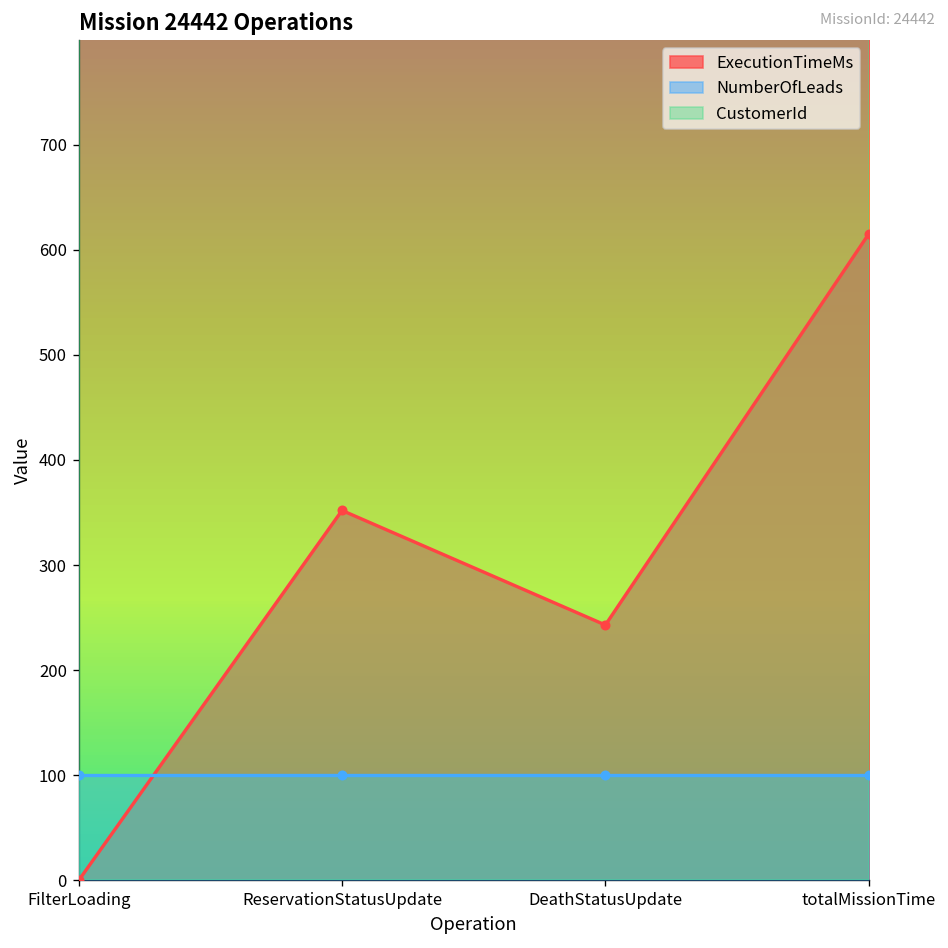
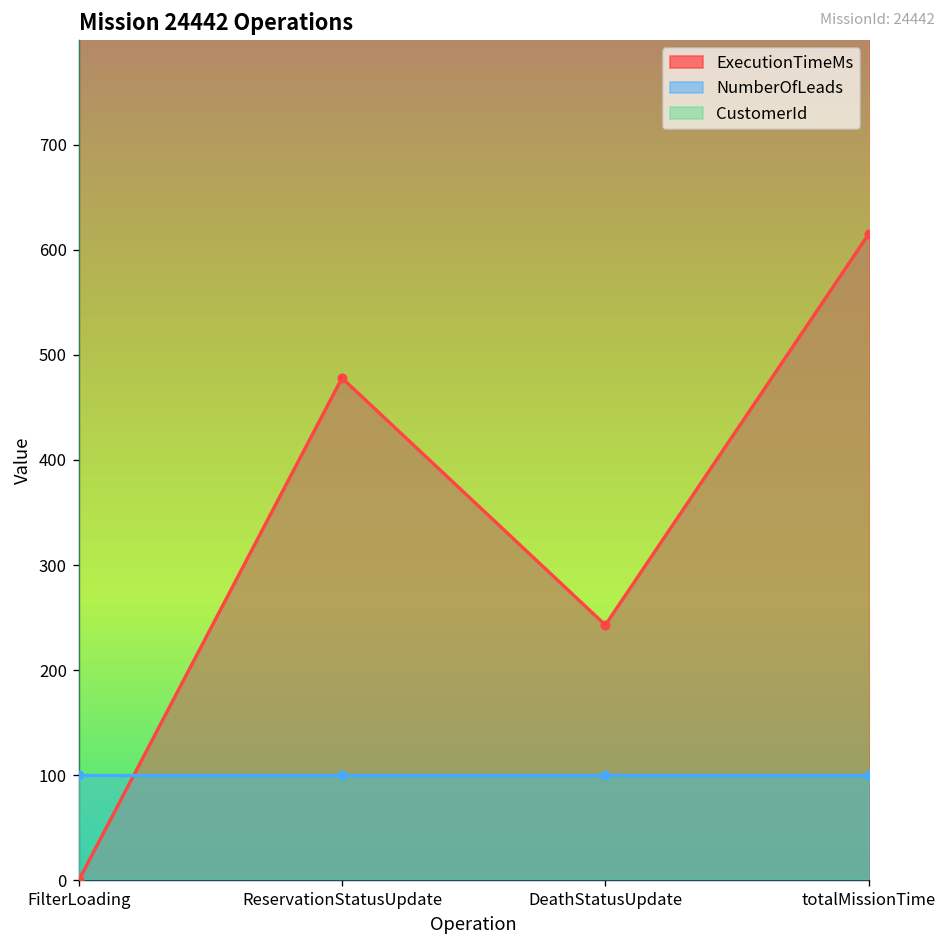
ExecutionTimeMs, ReservationStatusUpdate: 350 -> 480
